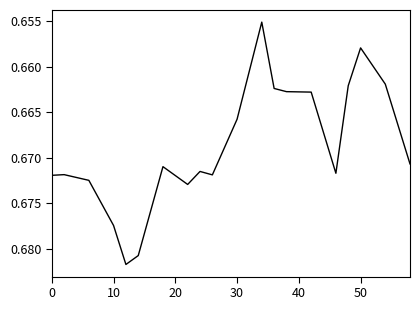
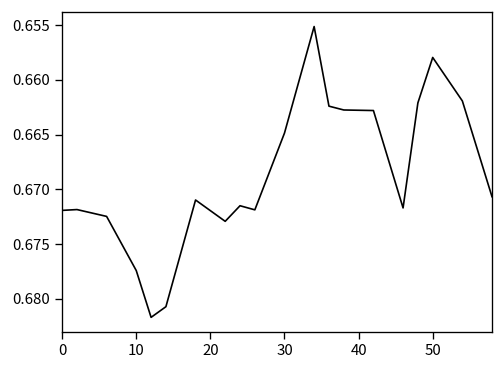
30: 0.666 -> 0.665
